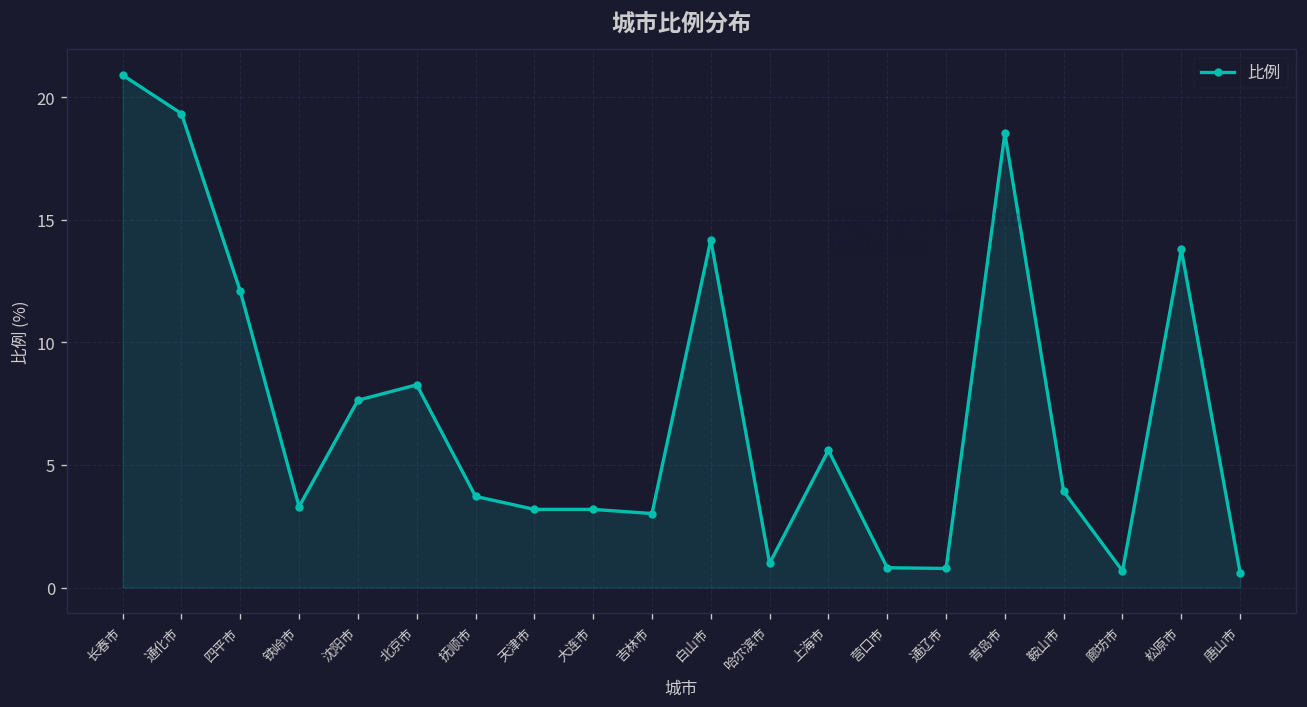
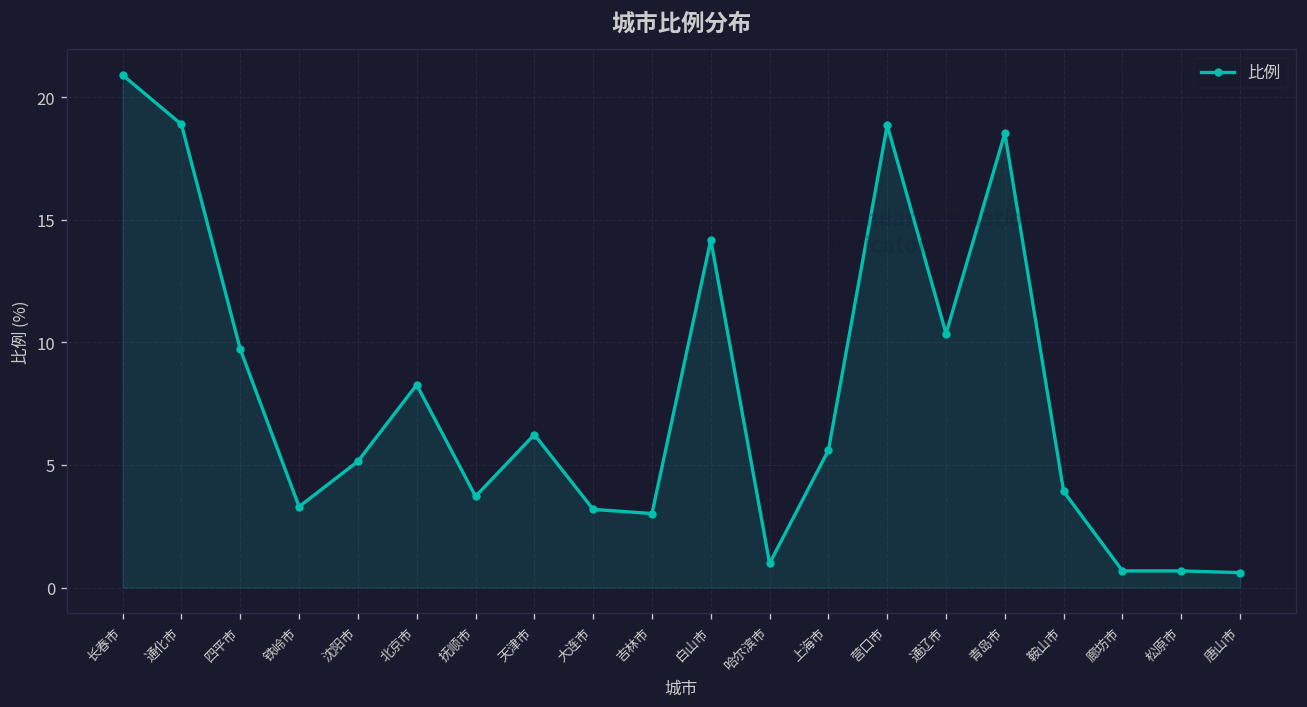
通化市: 19.3 -> 18.9
四平市: 12.1 -> 9.7
沈阳市: 7.6 -> 5.2
天津市: 3.2 -> 6.2
营口市: 0.8 -> 18.9
通辽市: 0.8 -> 10.4
松原市: 13.8 -> 0.7
